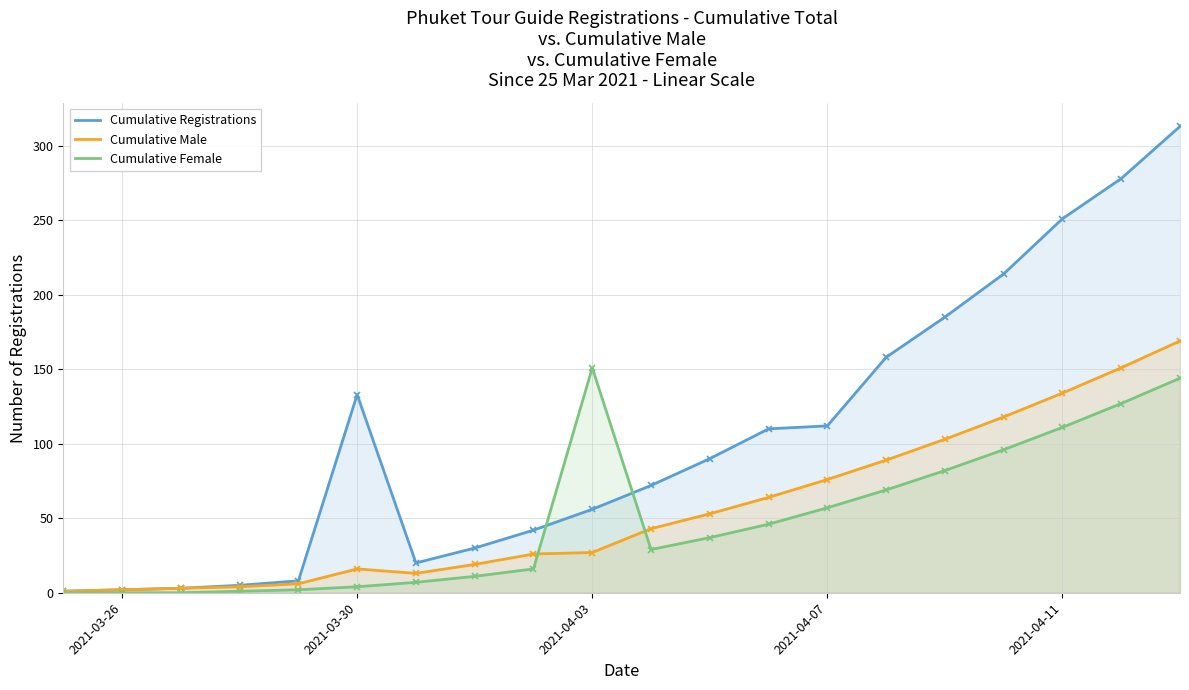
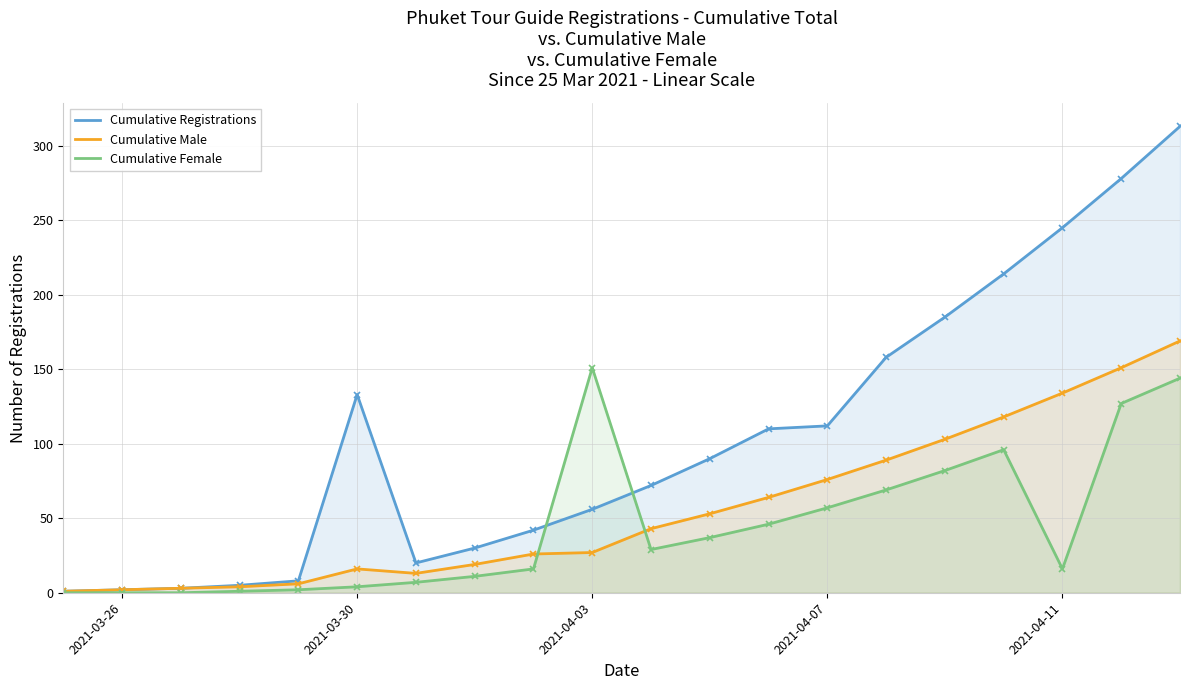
Cumulative Registrations, 2021-04-11: 251 -> 245
Cumulative Female, 2021-04-11: 111 -> 16
